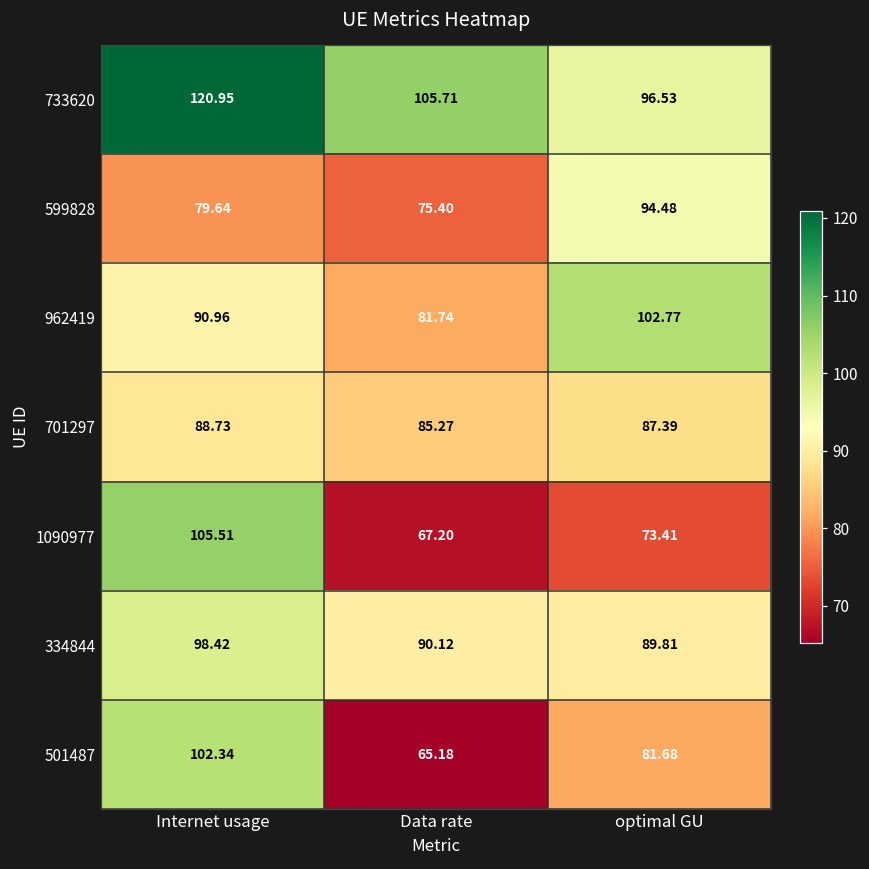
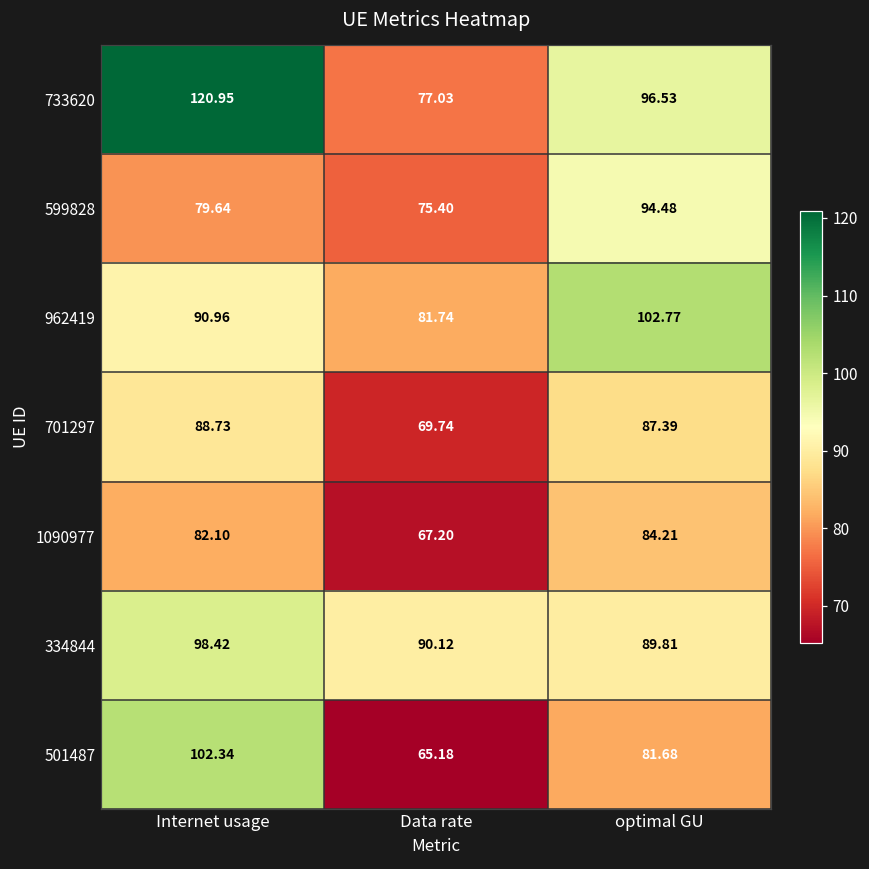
733620, Data rate: 105.71 -> 77.03
701297, Data rate: 85.27 -> 69.74
1090977, Internet usage: 105.51 -> 82.10
1090977, optimal GU: 73.41 -> 84.21
